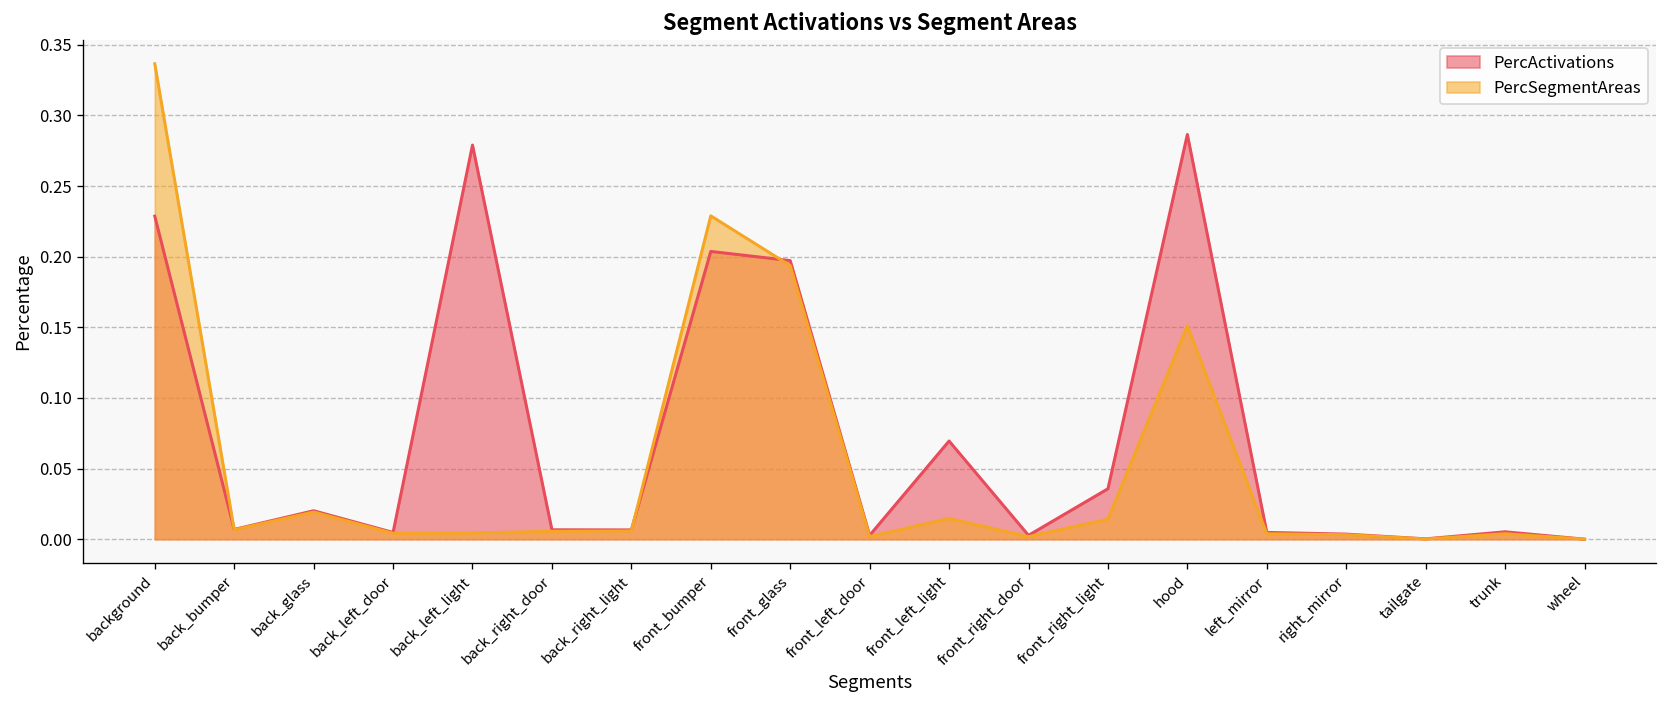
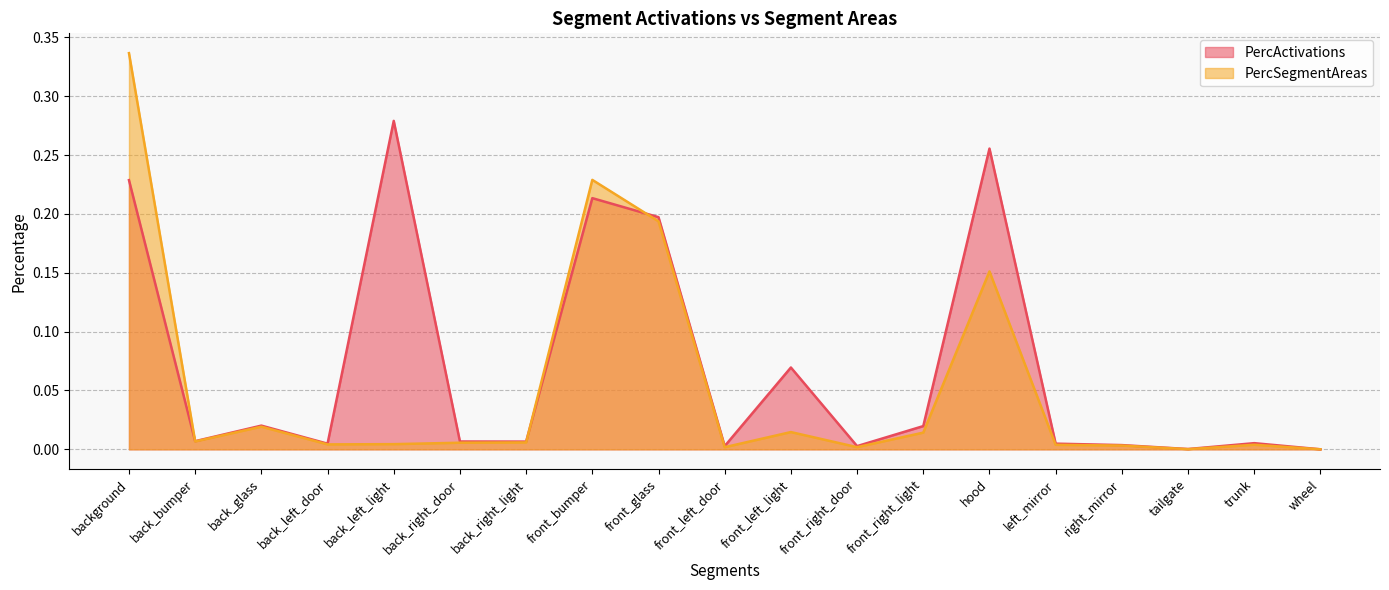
PercActivations, front_bumper: 0.204 -> 0.213
PercActivations, front_right_light: 0.036 -> 0.020
PercActivations, hood: 0.287 -> 0.255
